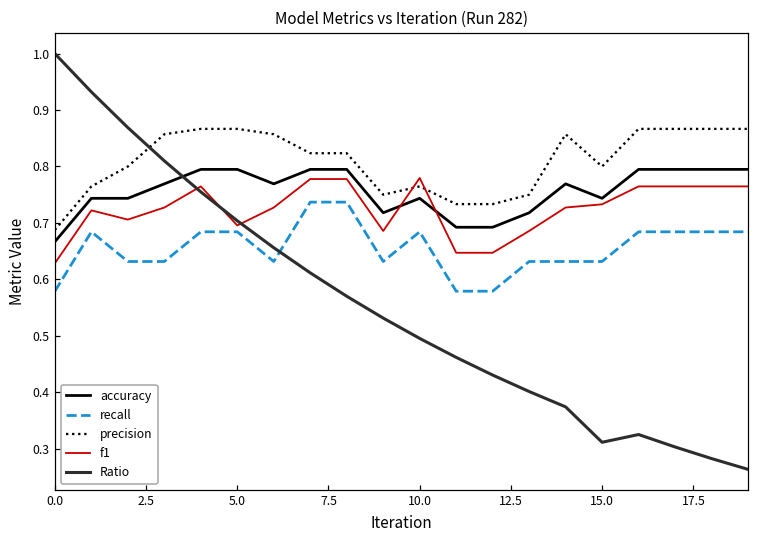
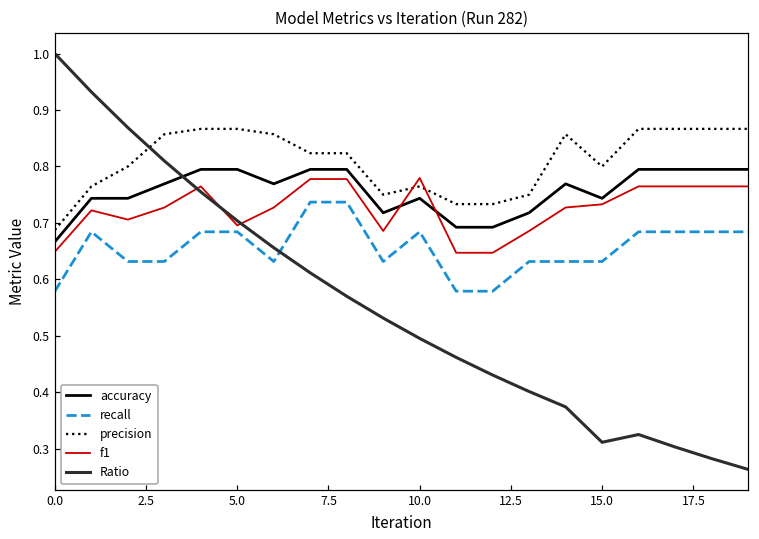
f1, 0.0: 0.63 -> 0.65
